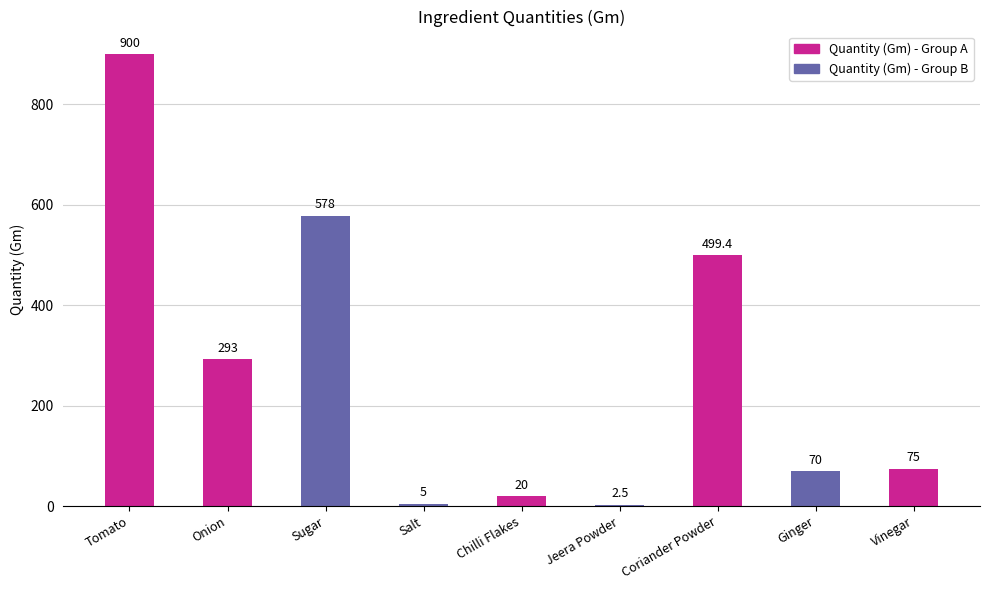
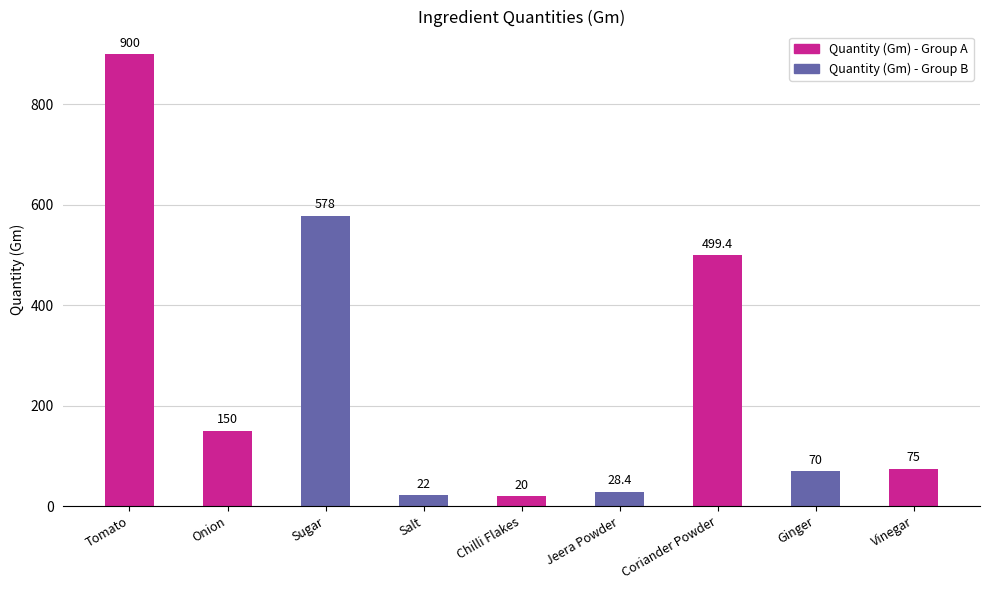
Onion: 293 -> 150
Salt: 5 -> 22
Jeera Powder: 2.5 -> 28.4
